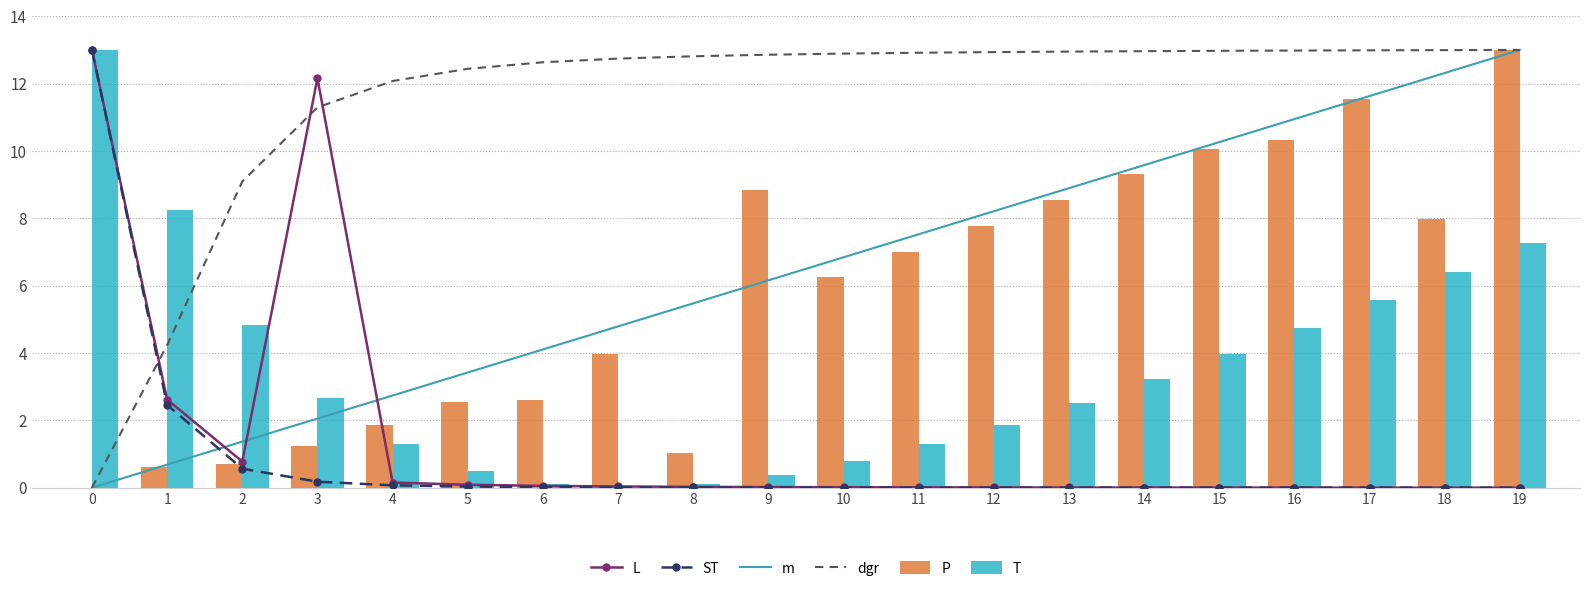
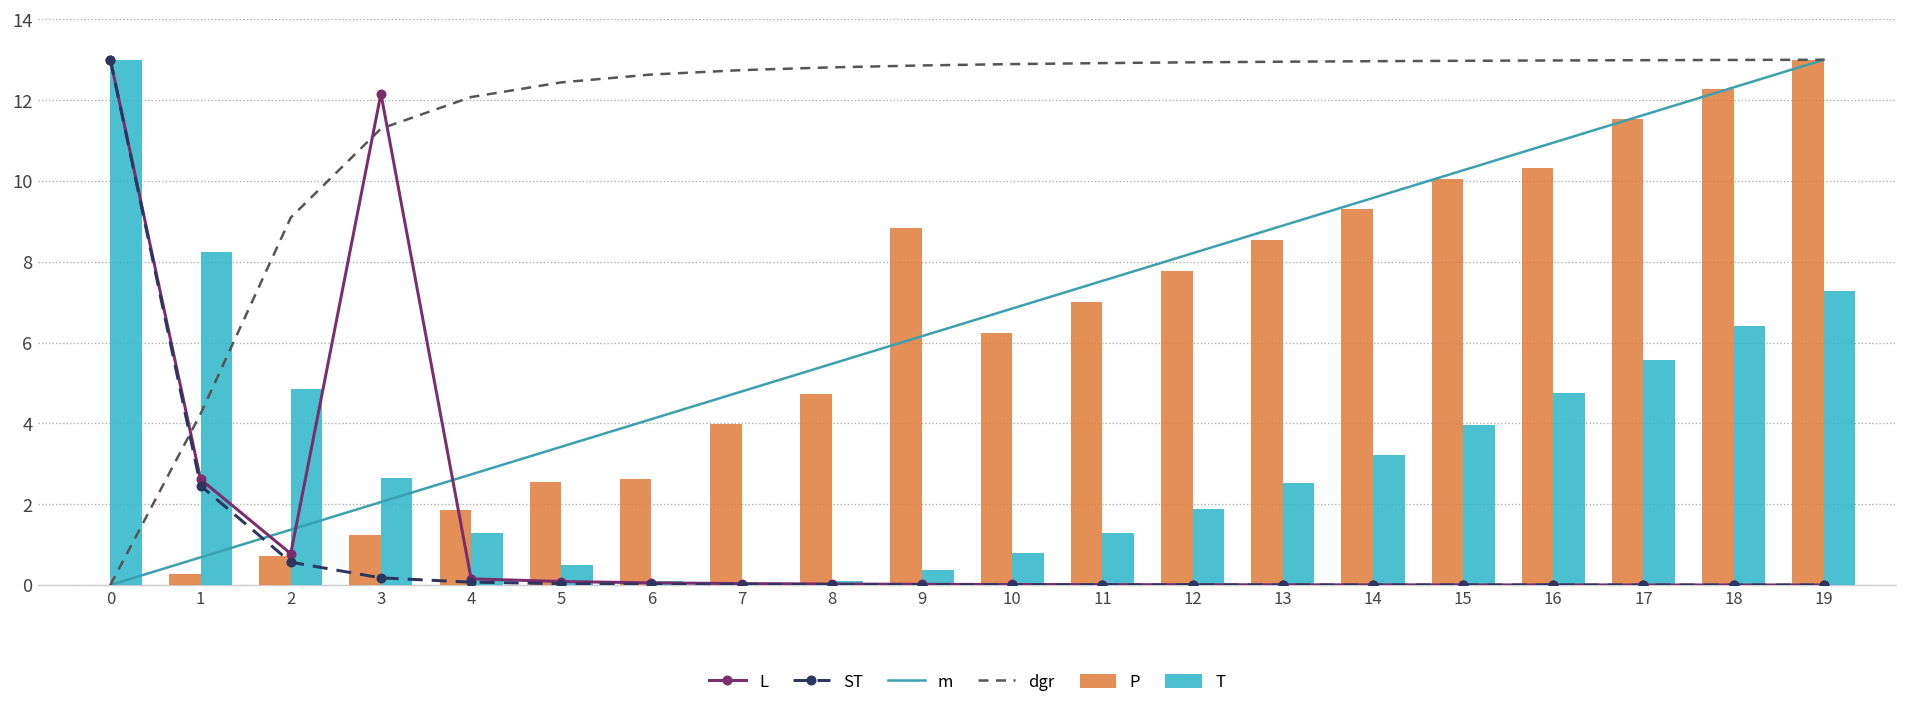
P, 1: 0.6 -> 0.3
P, 8: 1.0 -> 4.7
P, 18: 8.0 -> 12.3
